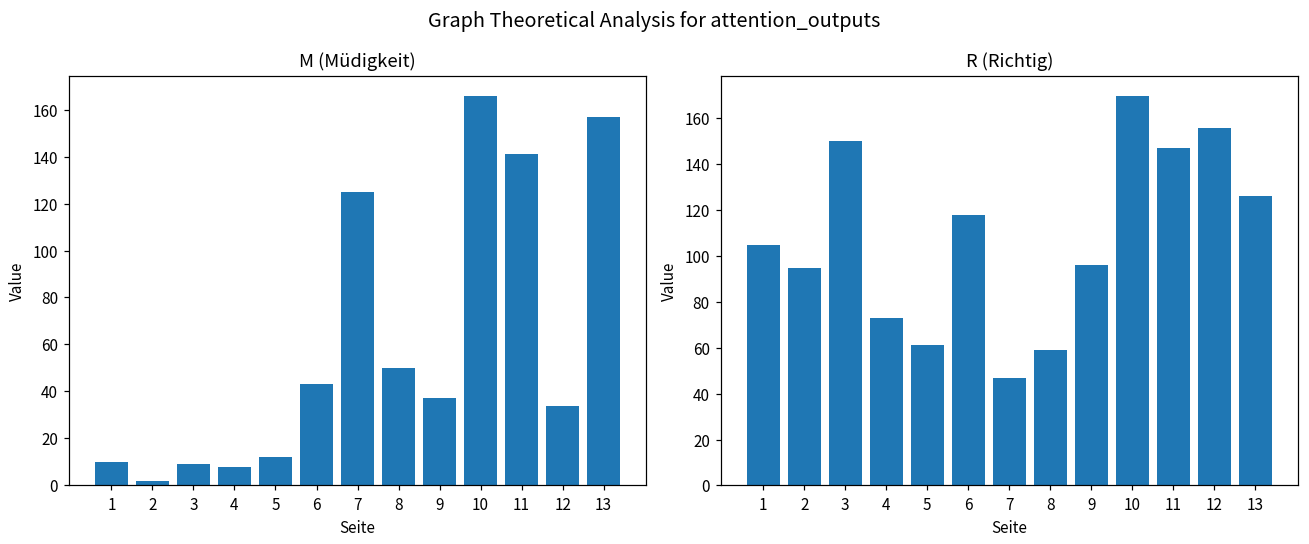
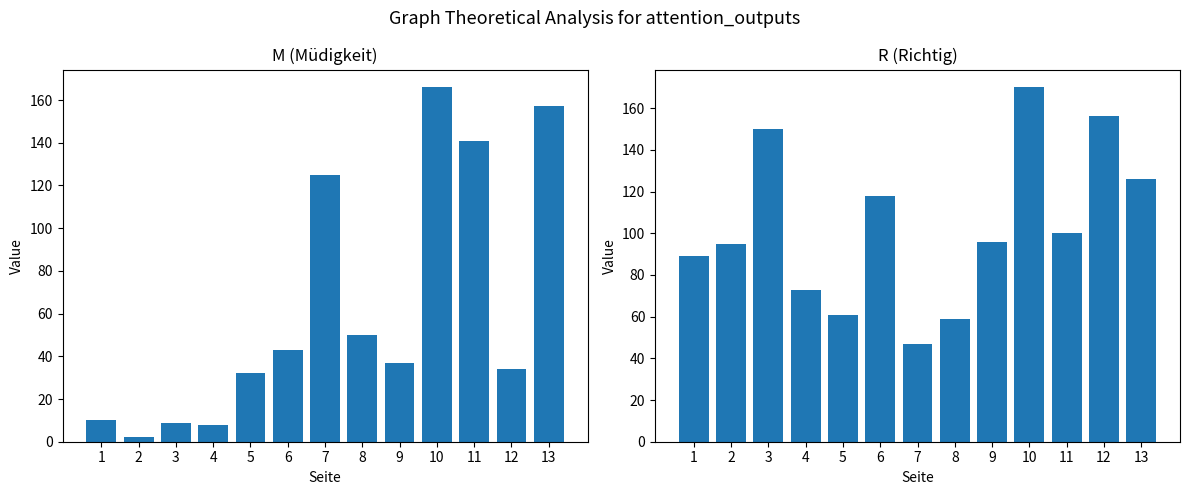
M (Müdigkeit), 5: 12 -> 32
R (Richtig), 1: 105 -> 89
R (Richtig), 11: 147 -> 100
